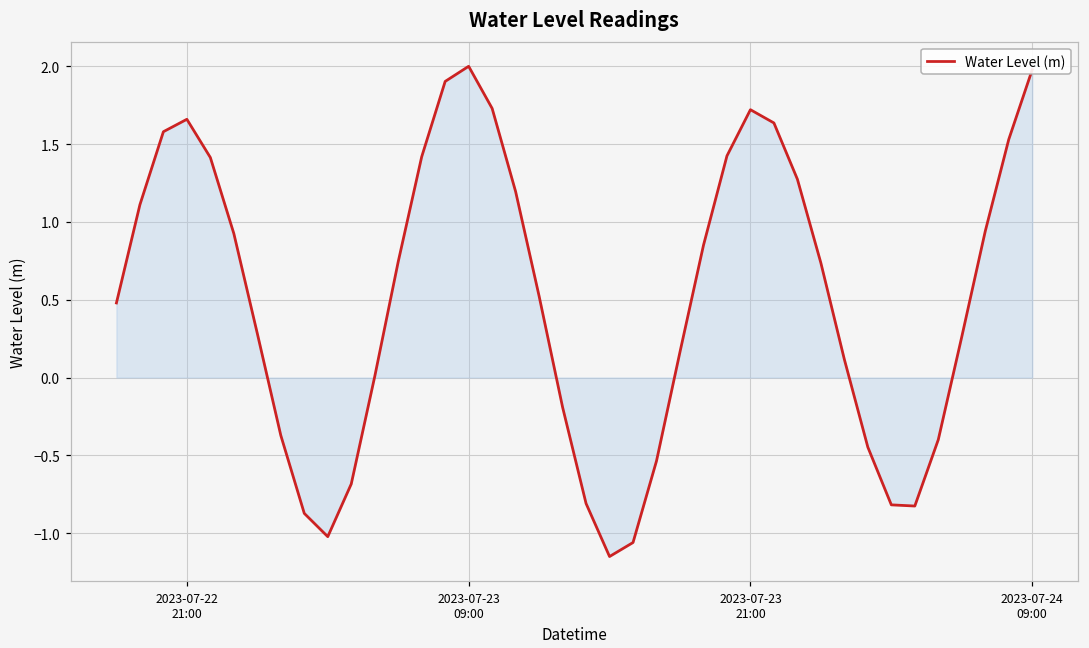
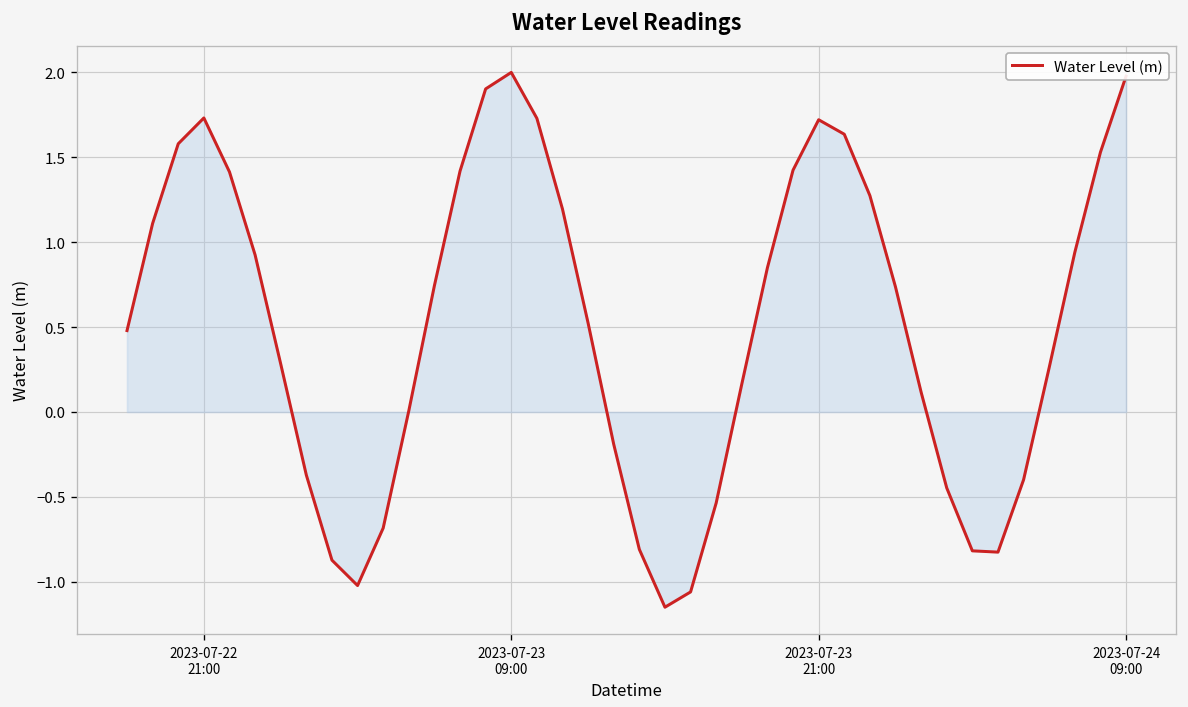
Water Level (m), 2023-07-22 21:00: 1.66 -> 1.73
